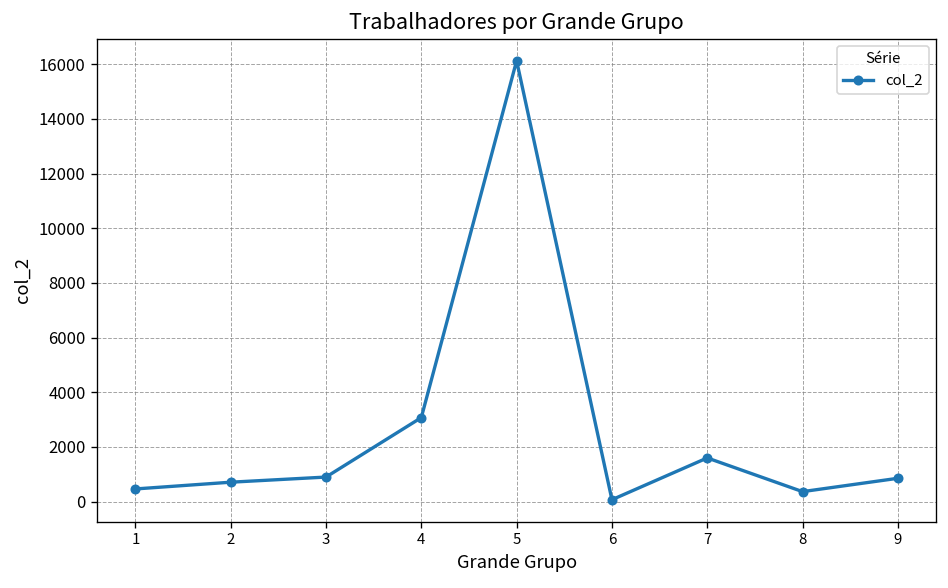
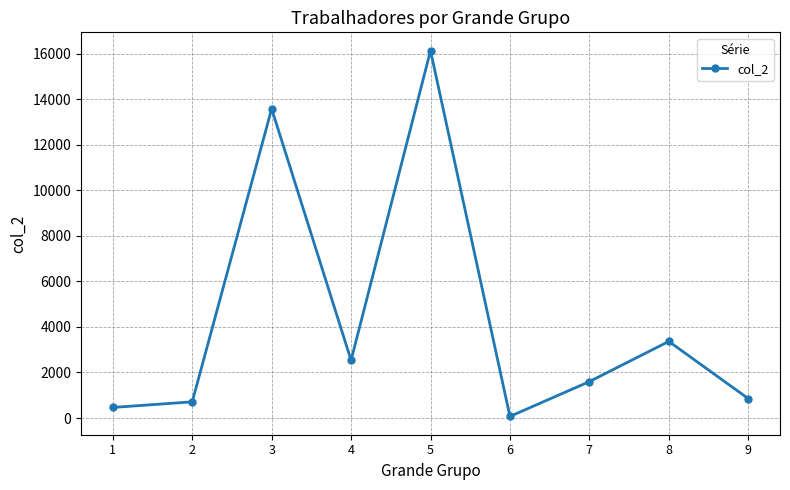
3: 900 -> 13600
4: 3100 -> 2500
8: 400 -> 3400
